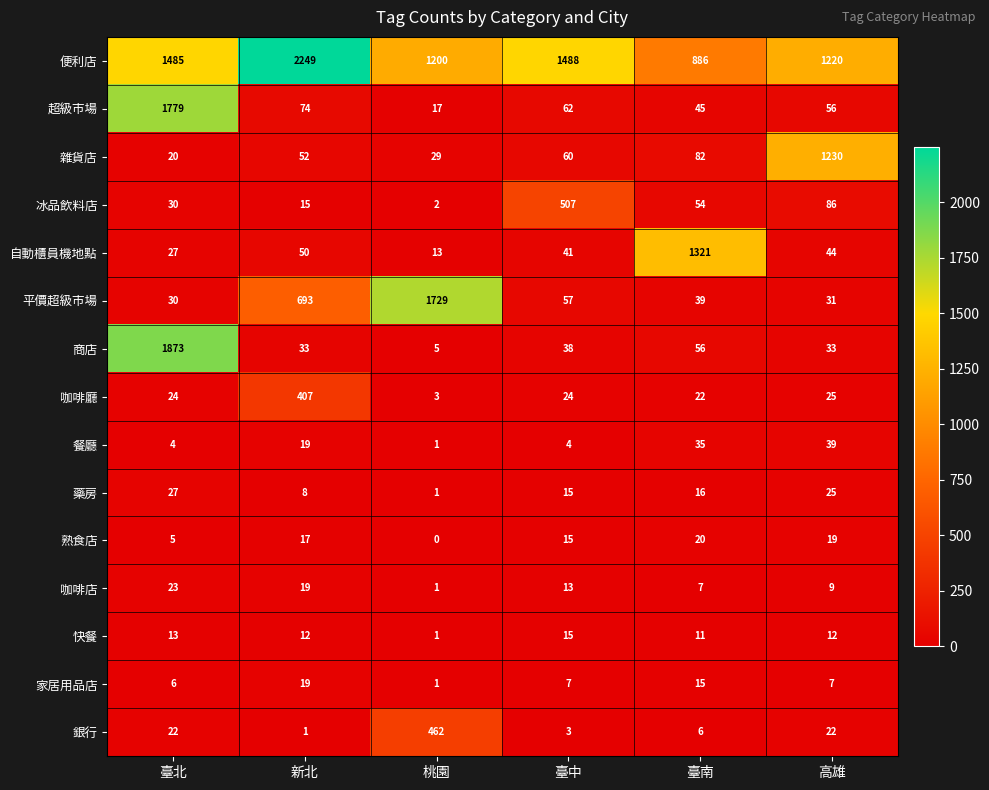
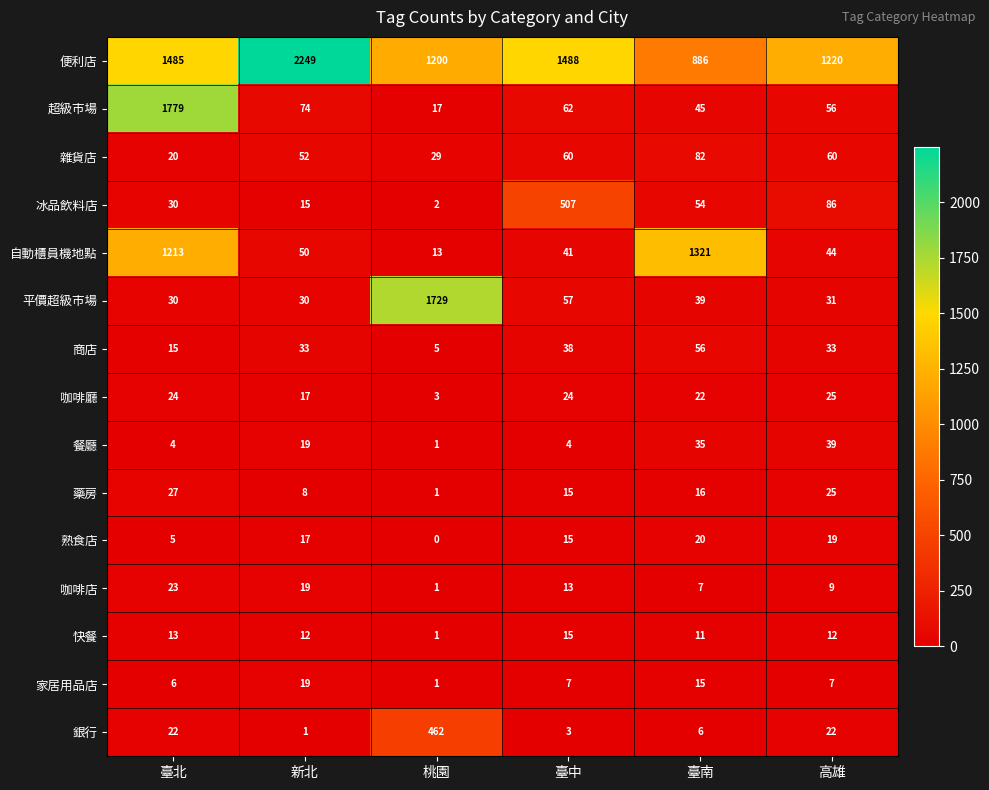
雜貨店, 高雄: 1230 -> 60
自動櫃員機地點, 臺北: 27 -> 1213
平價超級市場, 新北: 693 -> 30
商店, 臺北: 1873 -> 15
咖啡廳, 新北: 407 -> 17
